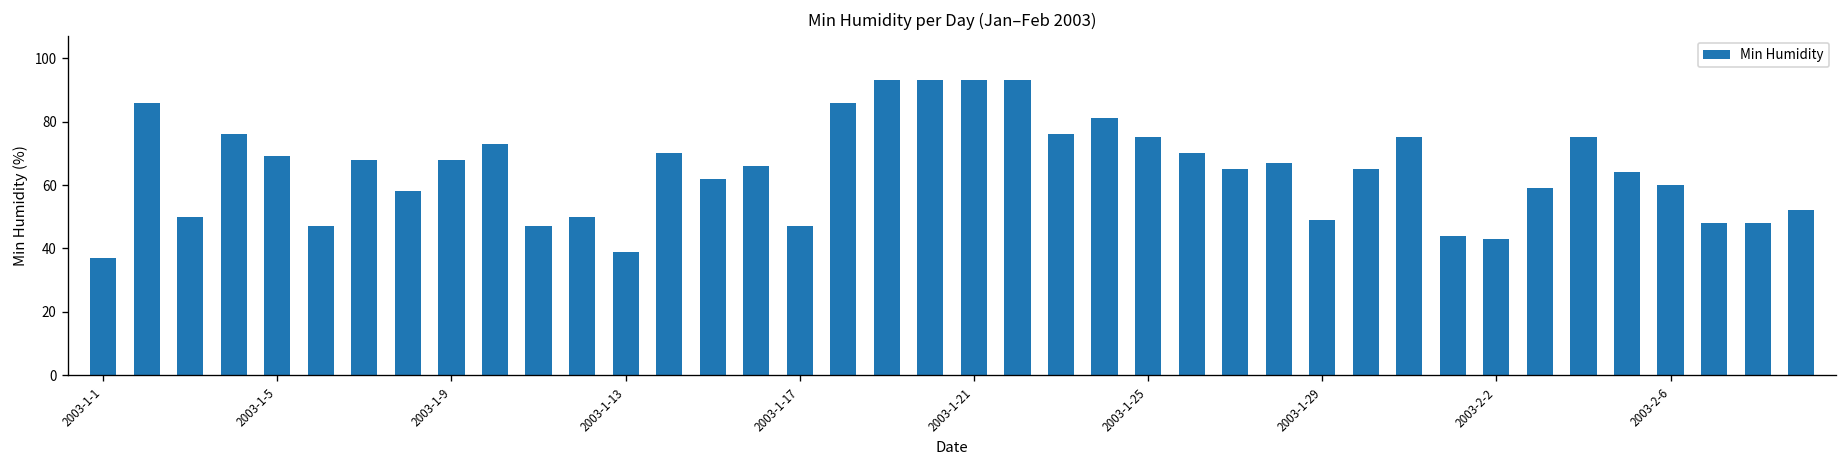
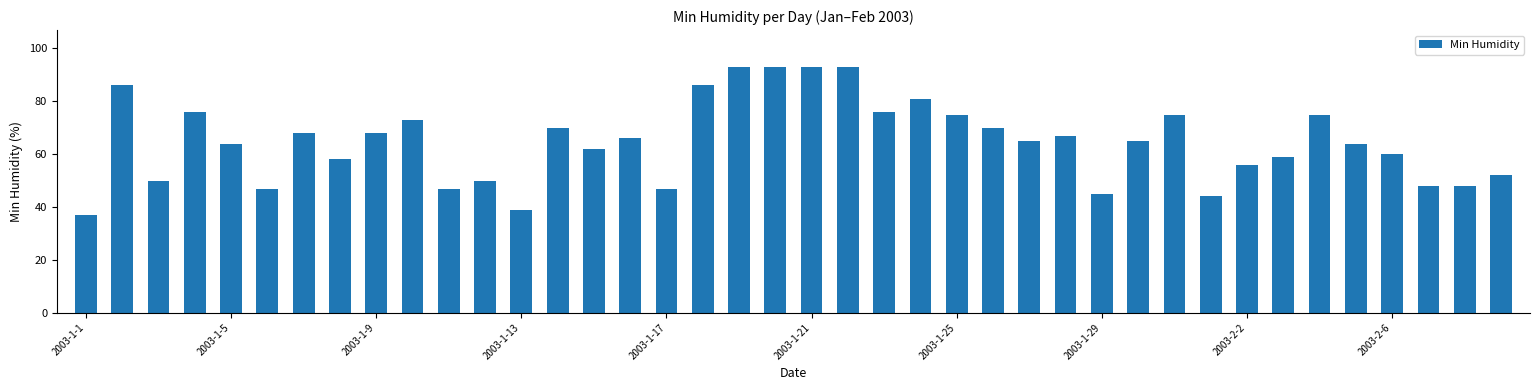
2003-1-5: 69 -> 64
2003-1-29: 49 -> 45
2003-2-2: 43 -> 56
